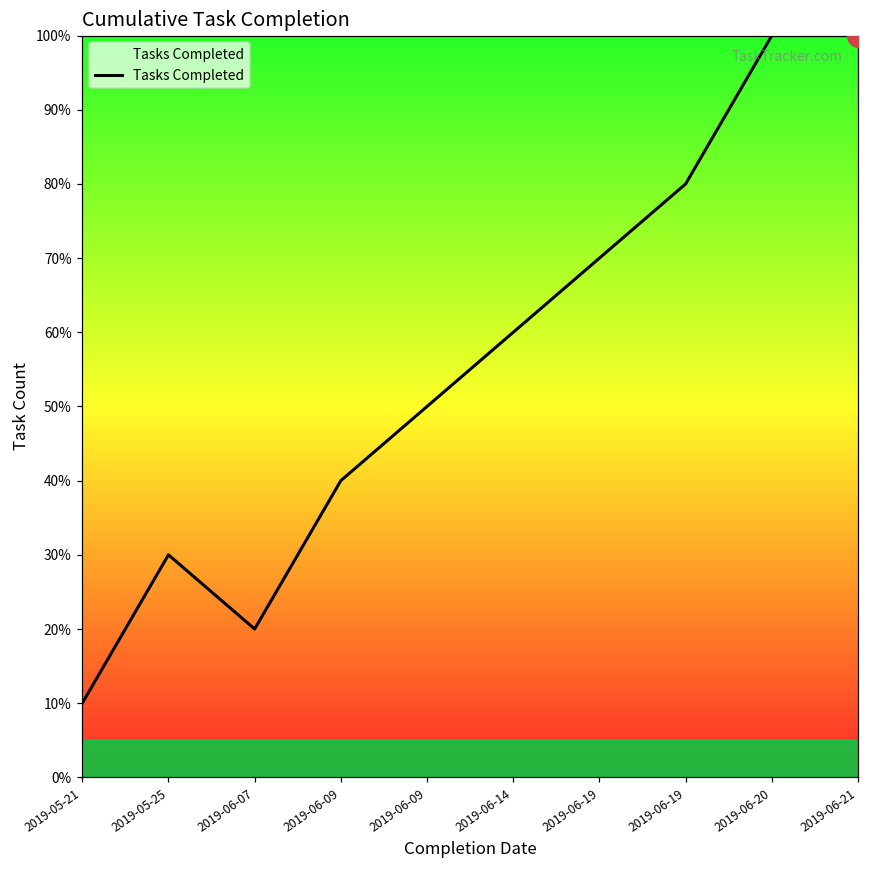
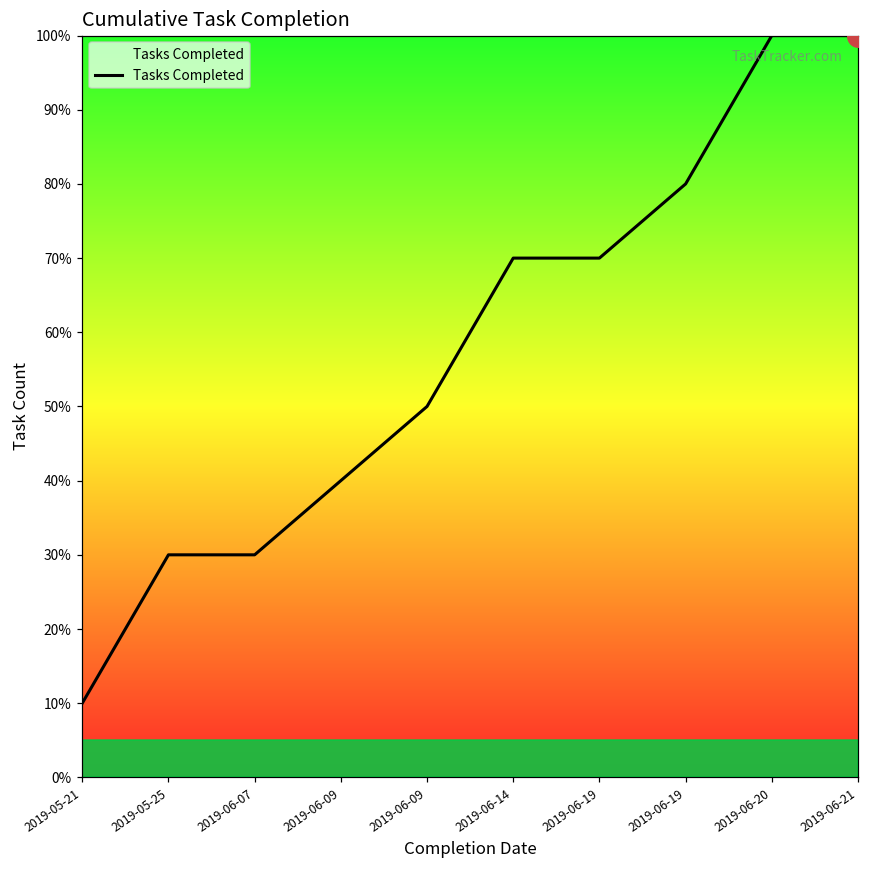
Tasks Completed, 2019-06-07: 20% -> 30%
Tasks Completed, 2019-06-14: 60% -> 70%
